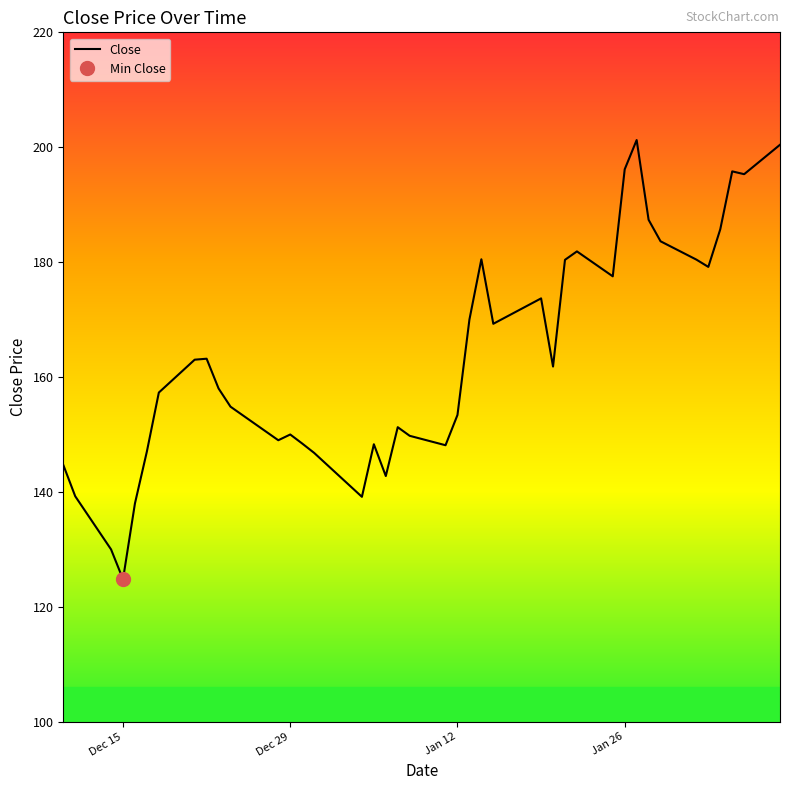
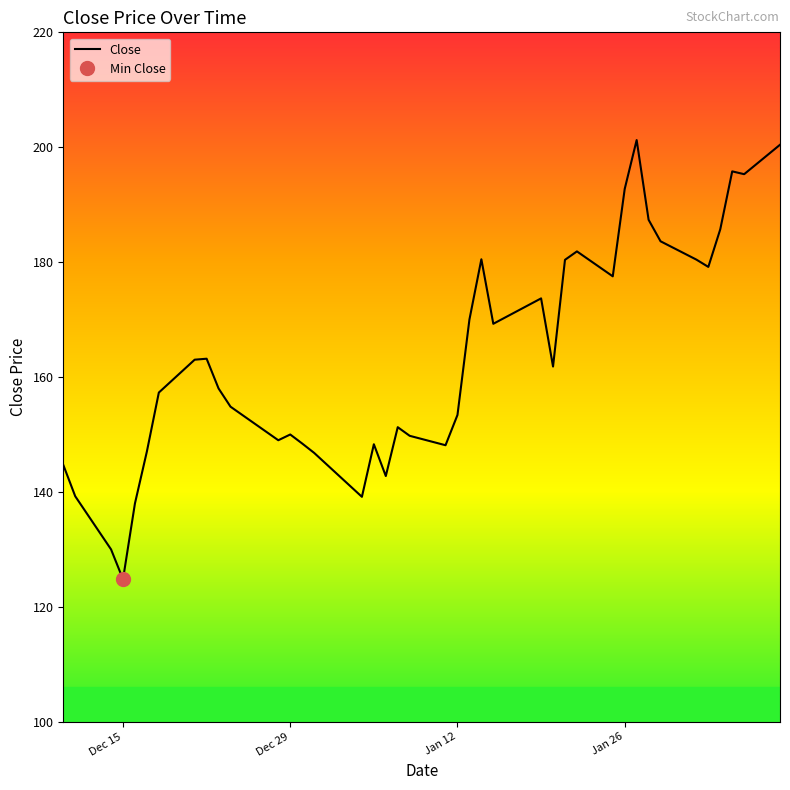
Close, Jan 26: 196 -> 193
